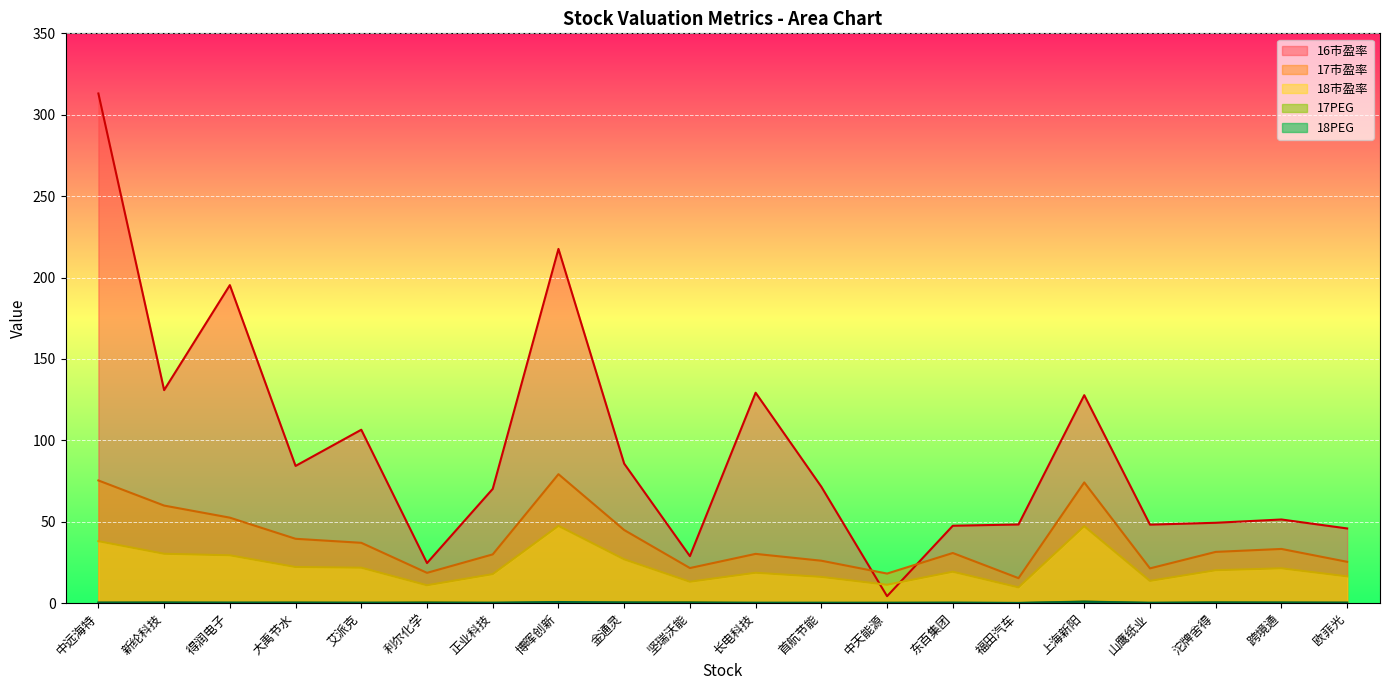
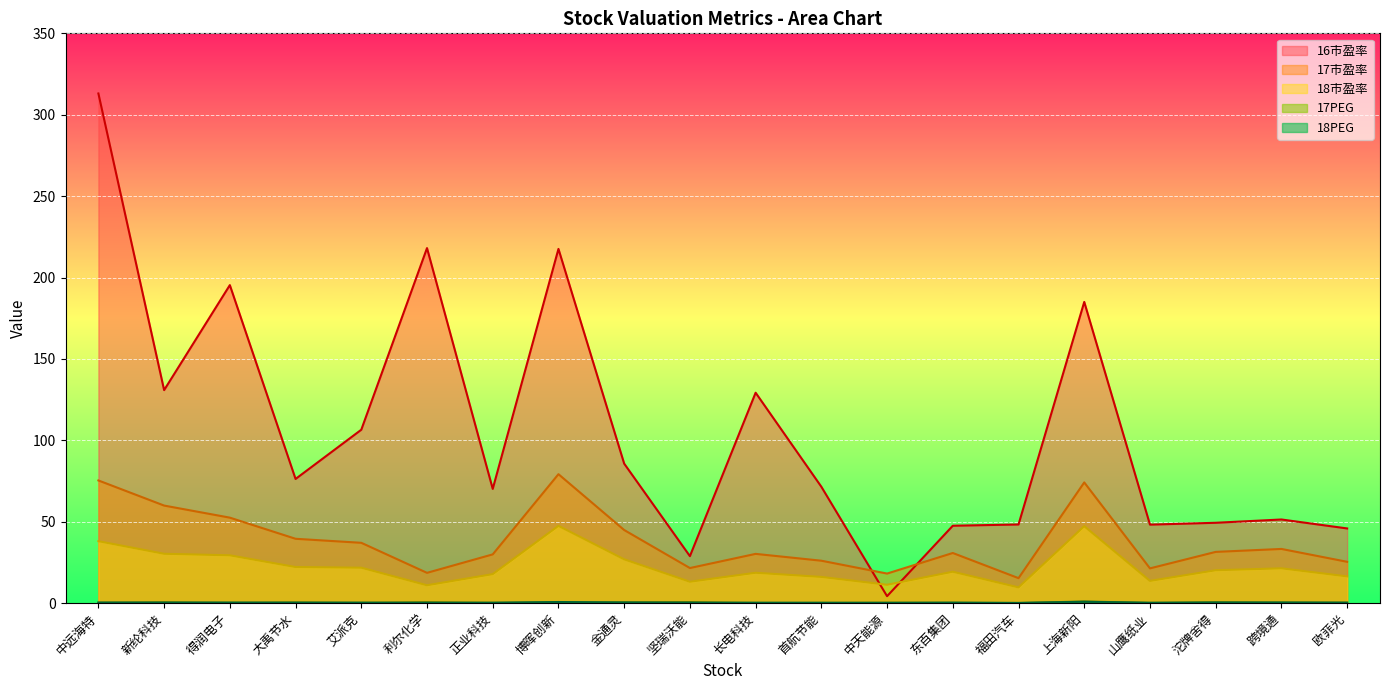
16市盈率, 大禹节水: 84 -> 76
16市盈率, 利尔化学: 25 -> 218
16市盈率, 上海新阳: 128 -> 185
